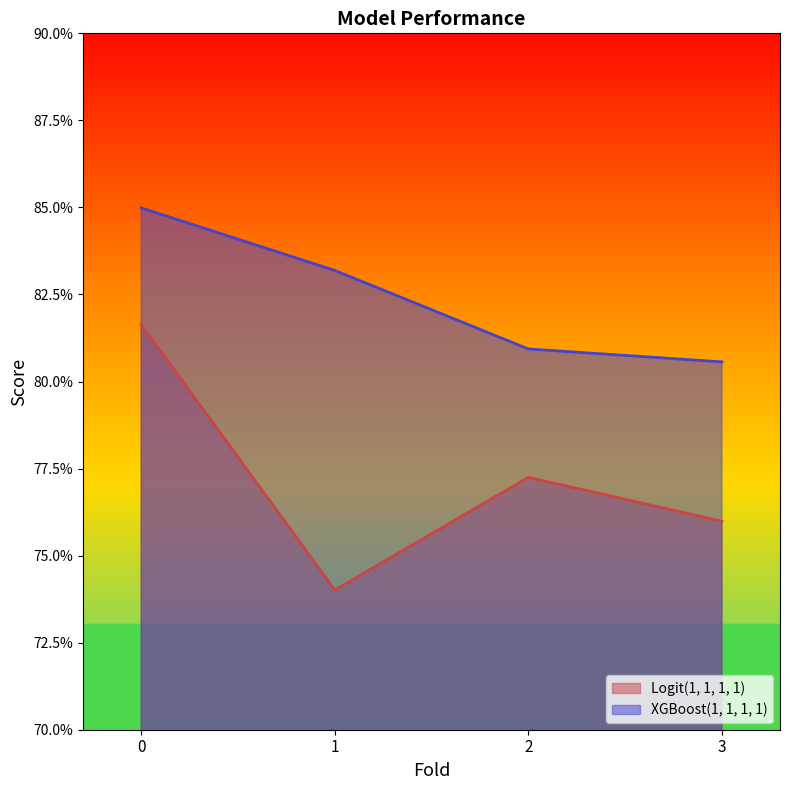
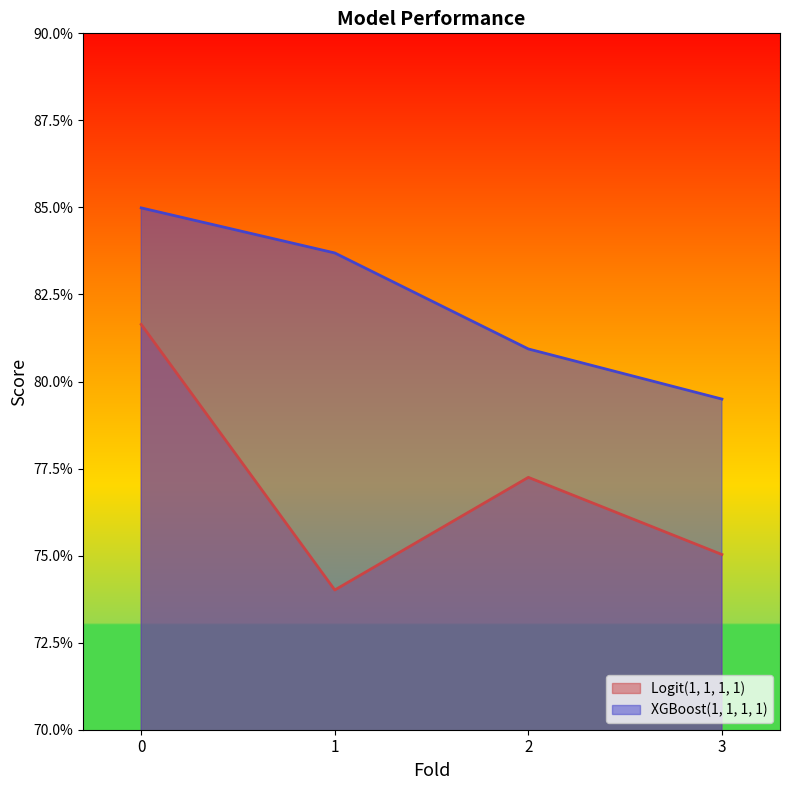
XGBoost(1, 1, 1, 1), 1: 83.2% -> 83.7%
Logit(1, 1, 1, 1), 3: 76.0% -> 75.0%
XGBoost(1, 1, 1, 1), 3: 80.6% -> 79.5%
